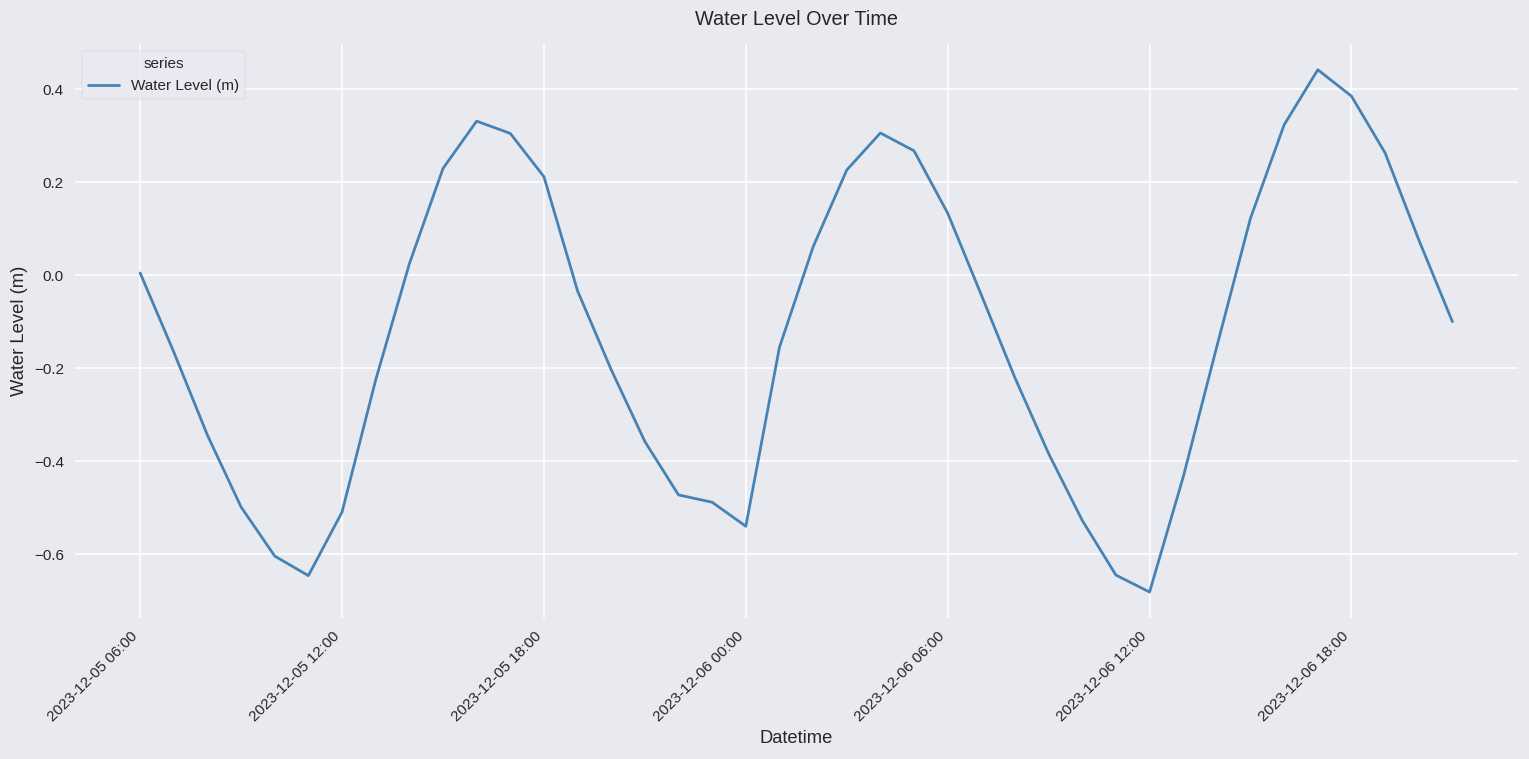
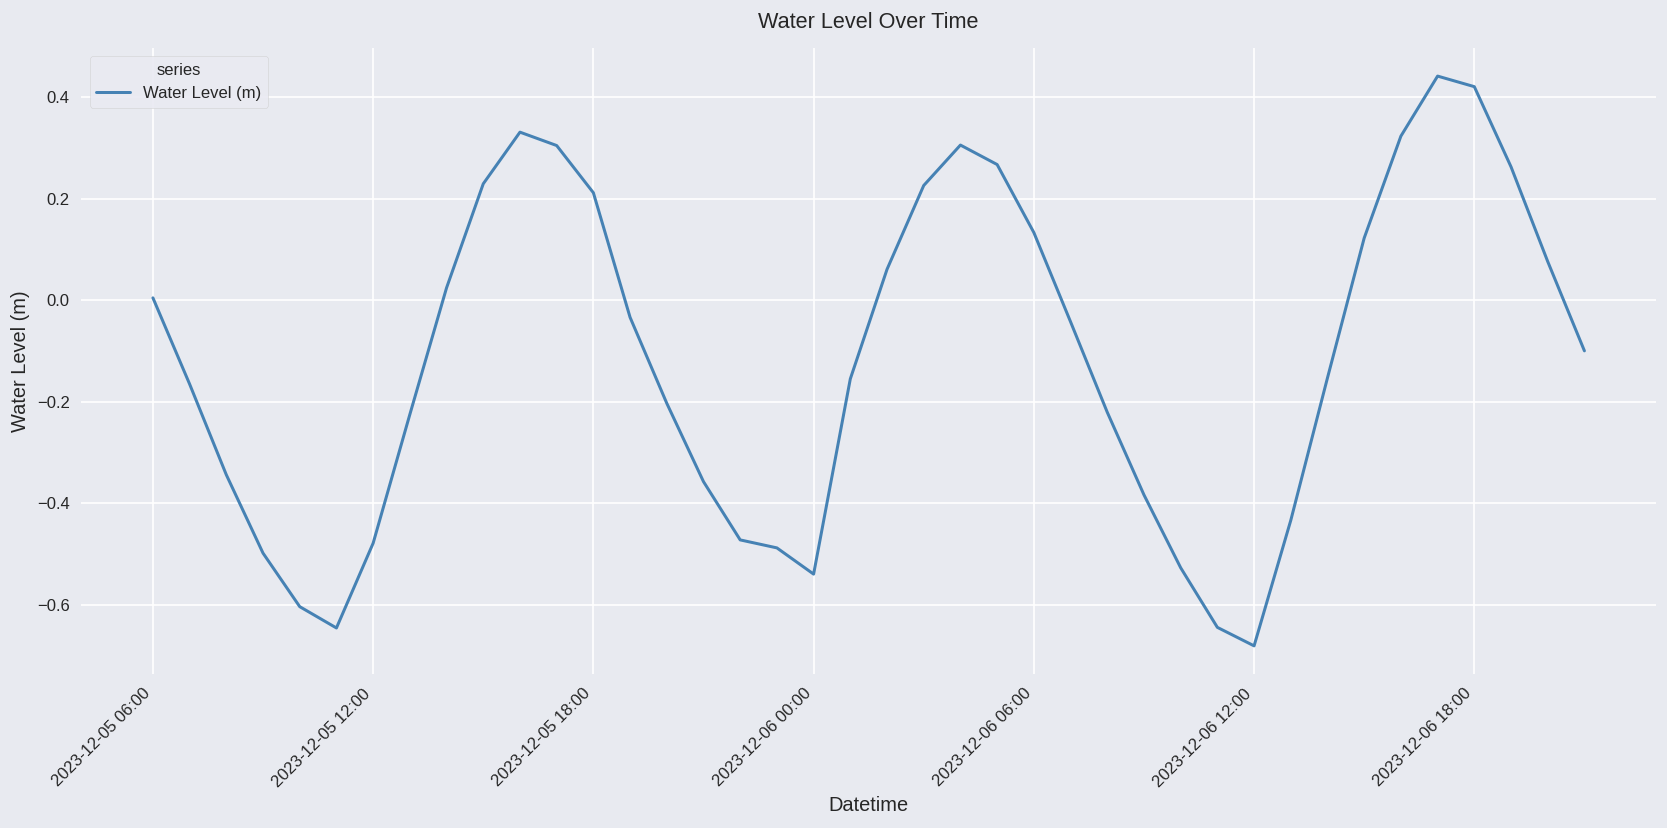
2023-12-05 12:00: -0.51 -> -0.48
2023-12-06 18:00: 0.38 -> 0.42
